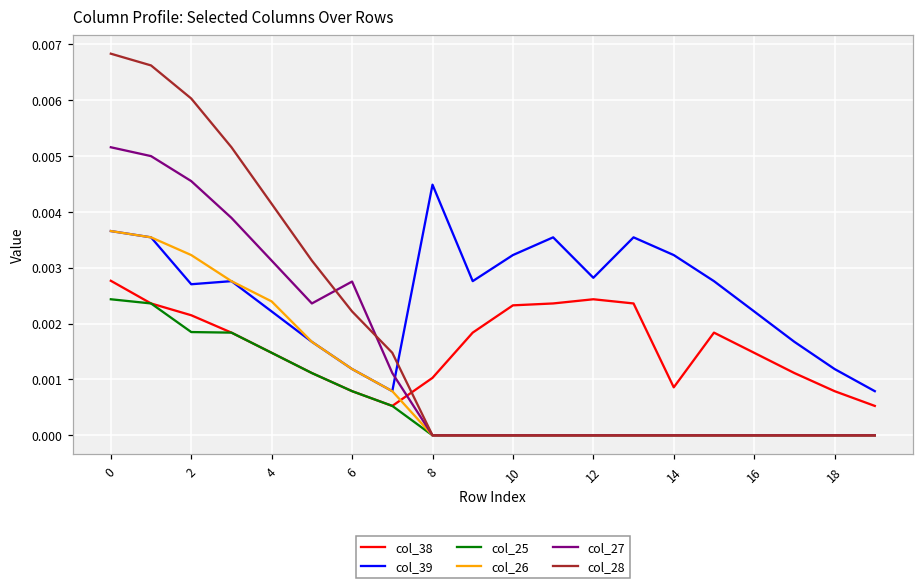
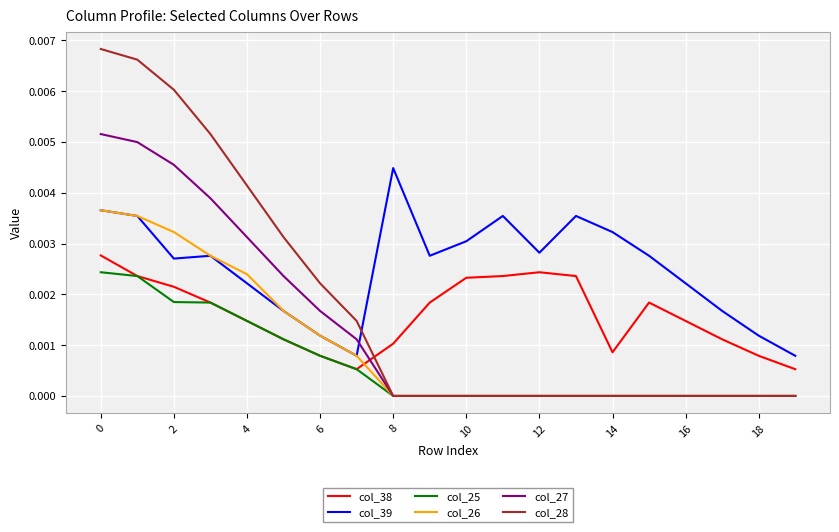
col_27, 6: 0.0028 -> 0.0017
col_39, 10: 0.0032 -> 0.0030
